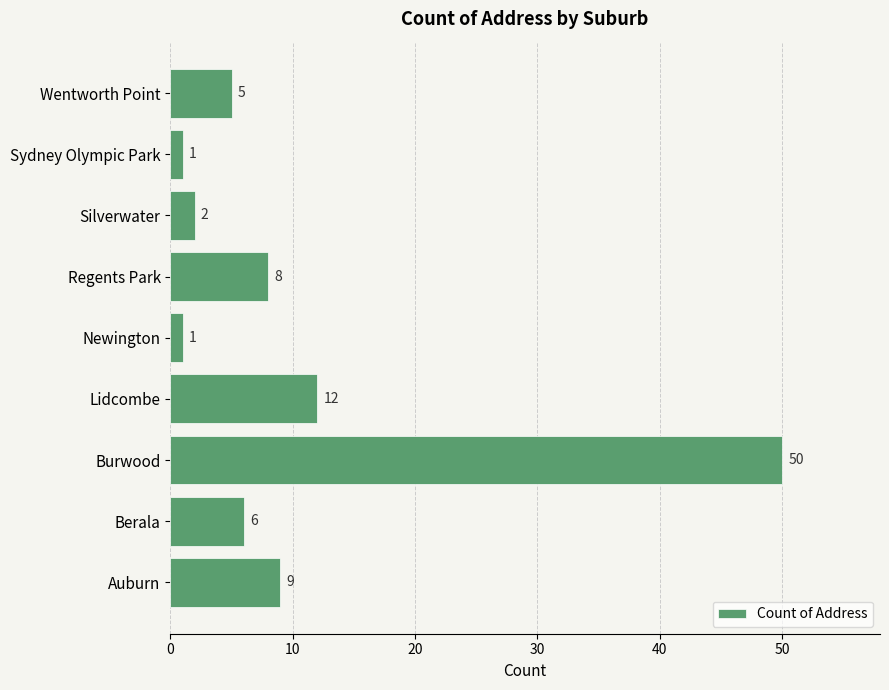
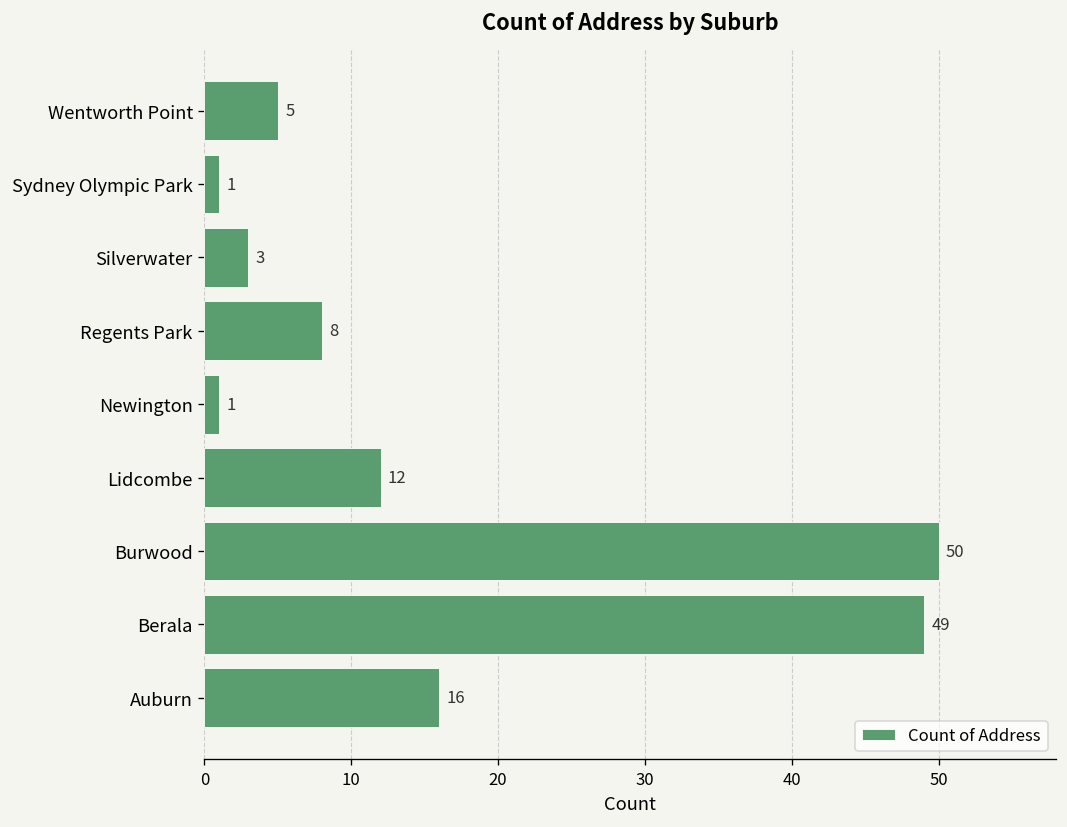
Silverwater: 2 -> 3
Berala: 6 -> 49
Auburn: 9 -> 16
